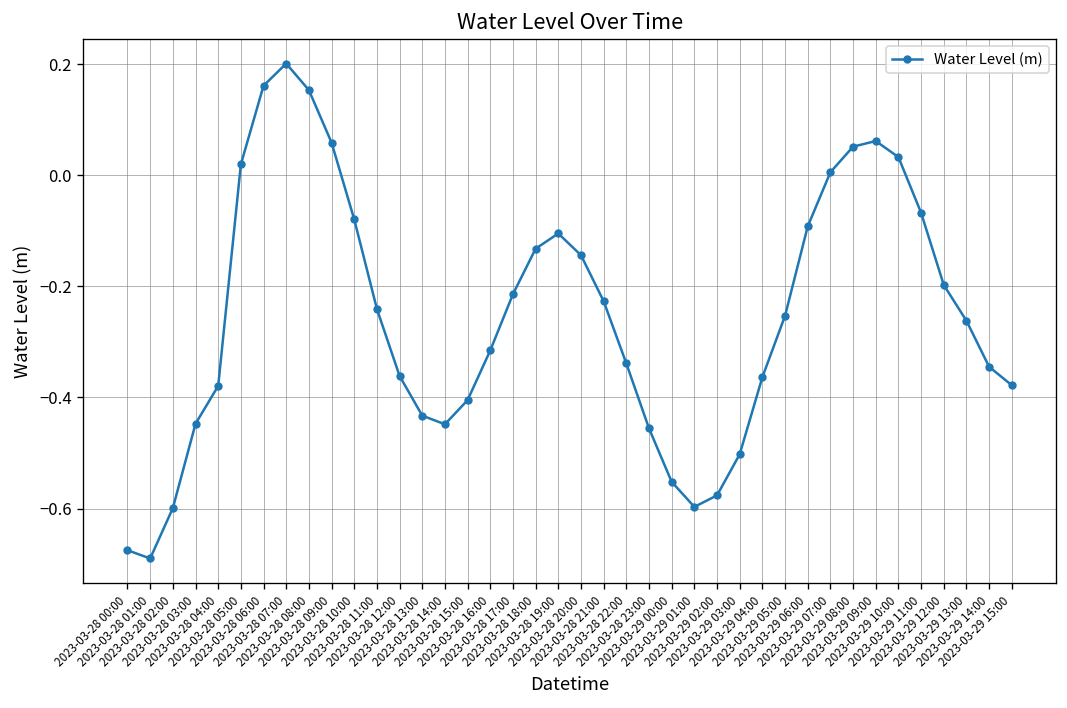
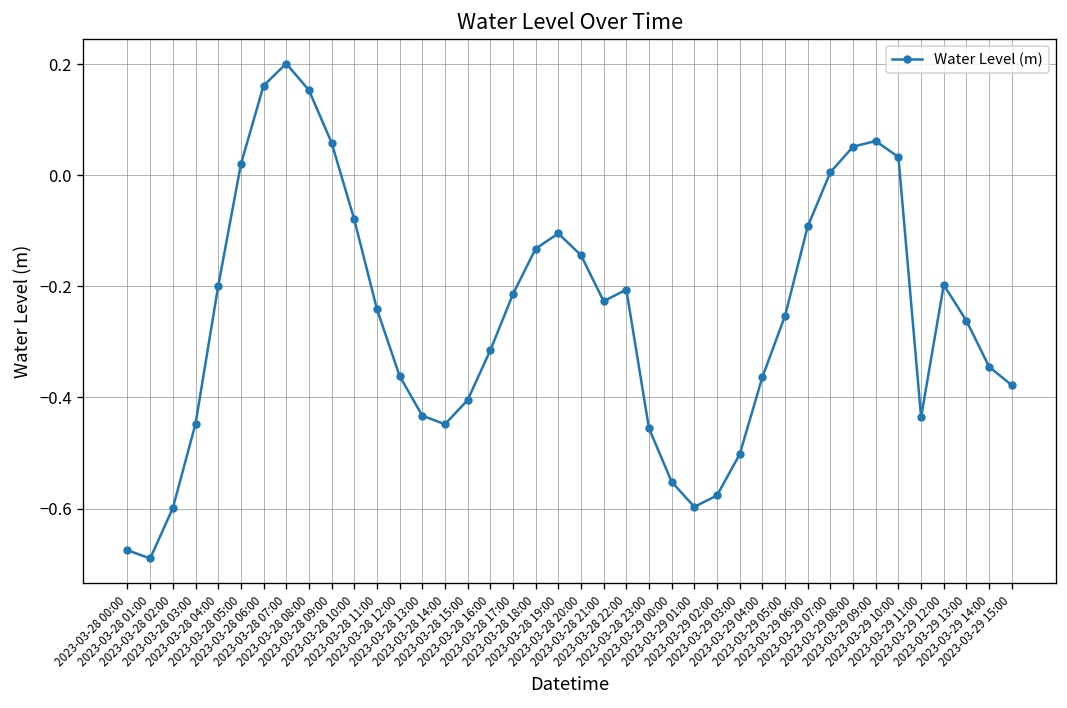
2023-03-28 04:00: -0.38 -> -0.20
2023-03-28 22:00: -0.34 -> -0.21
2023-03-29 11:00: -0.07 -> -0.44
